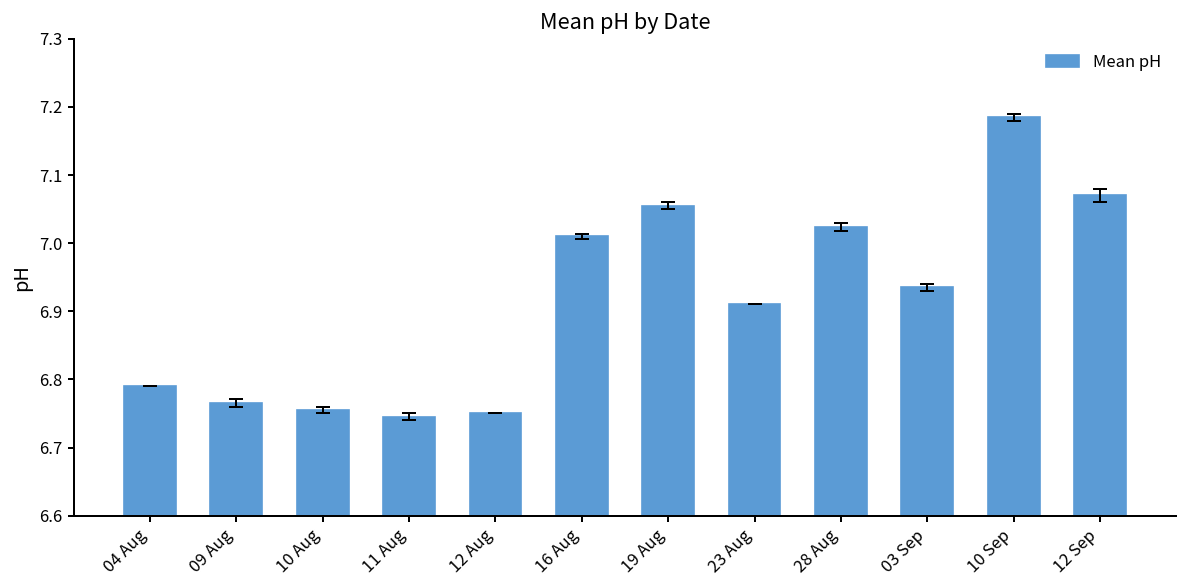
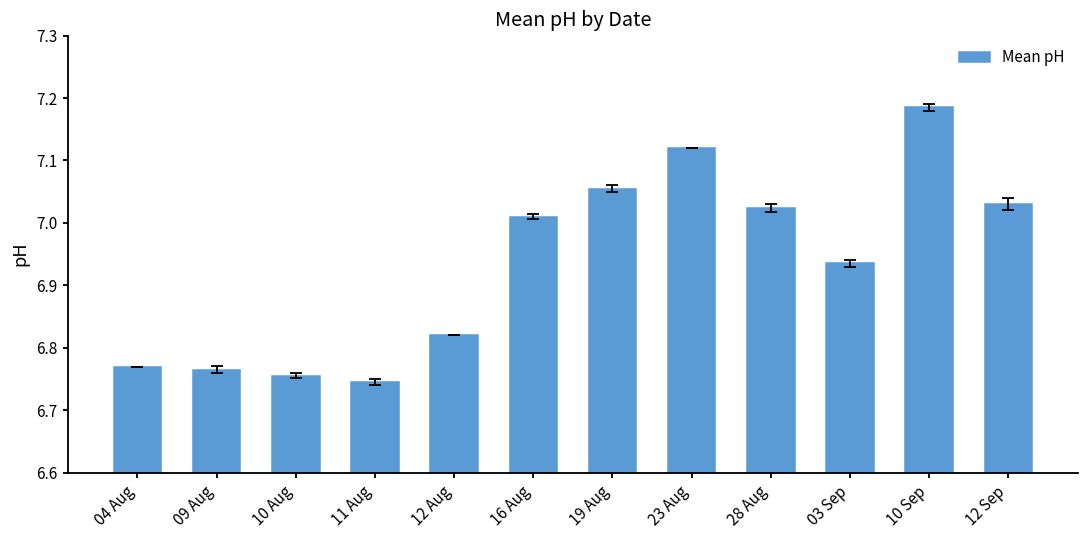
Mean pH, 04 Aug: 6.79 -> 6.77
Mean pH, 12 Aug: 6.75 -> 6.82
Mean pH, 23 Aug: 6.91 -> 7.12
Mean pH, 12 Sep: 7.07 -> 7.03
